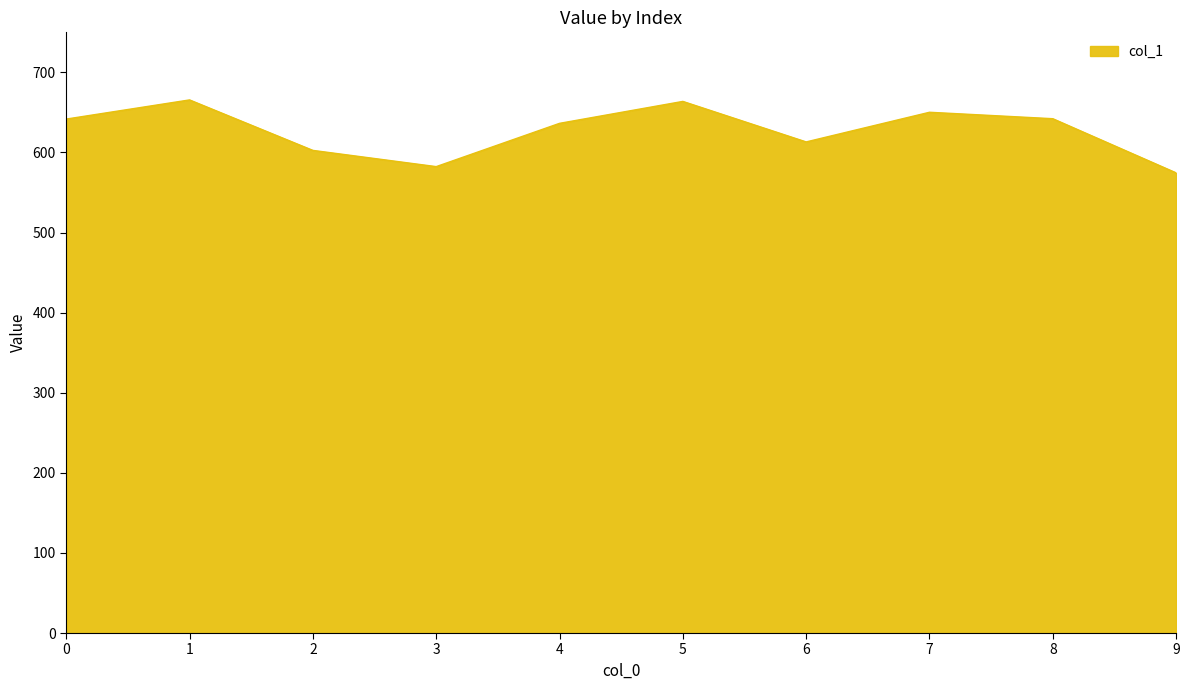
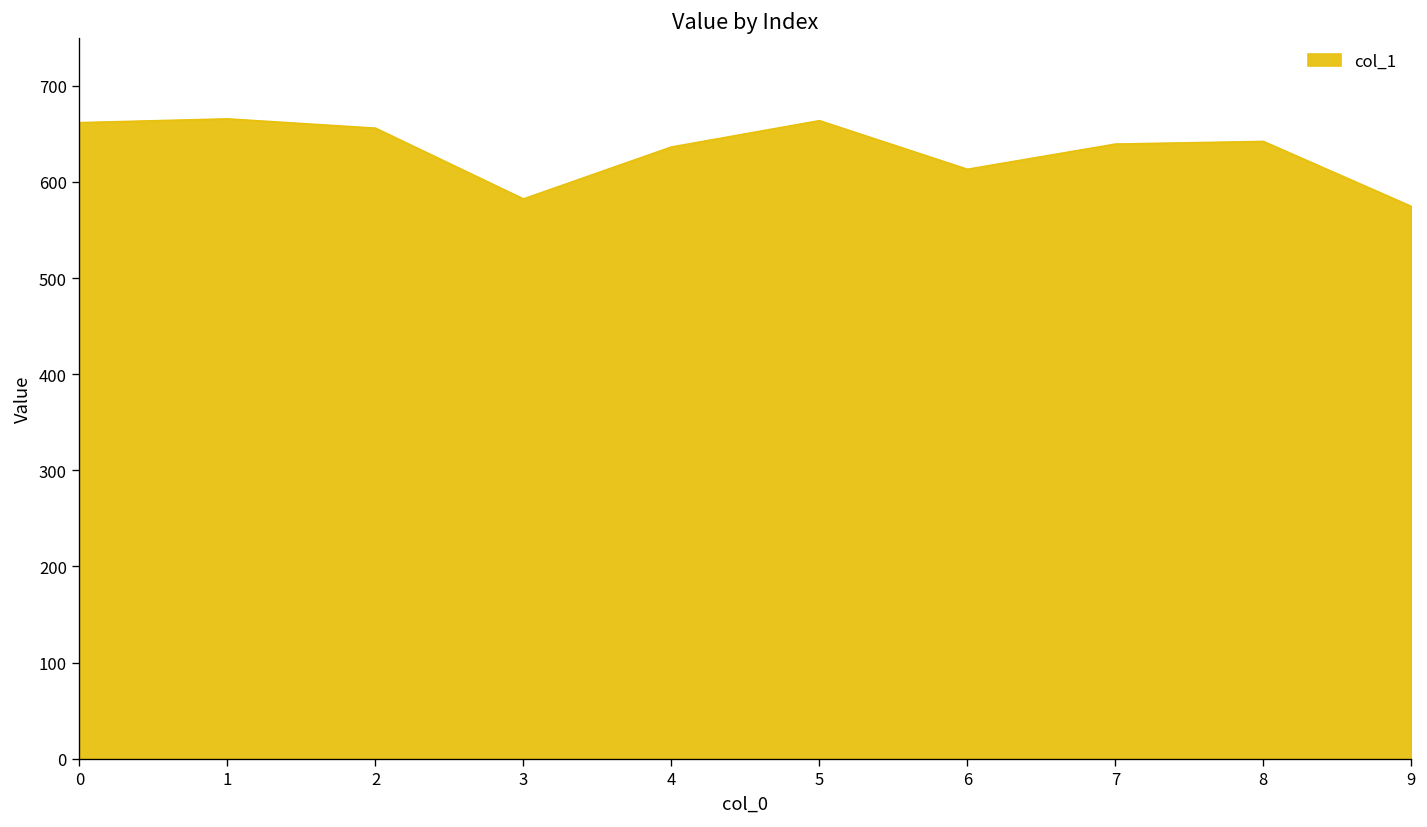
0: 640 -> 660
2: 600 -> 660
7: 650 -> 640
